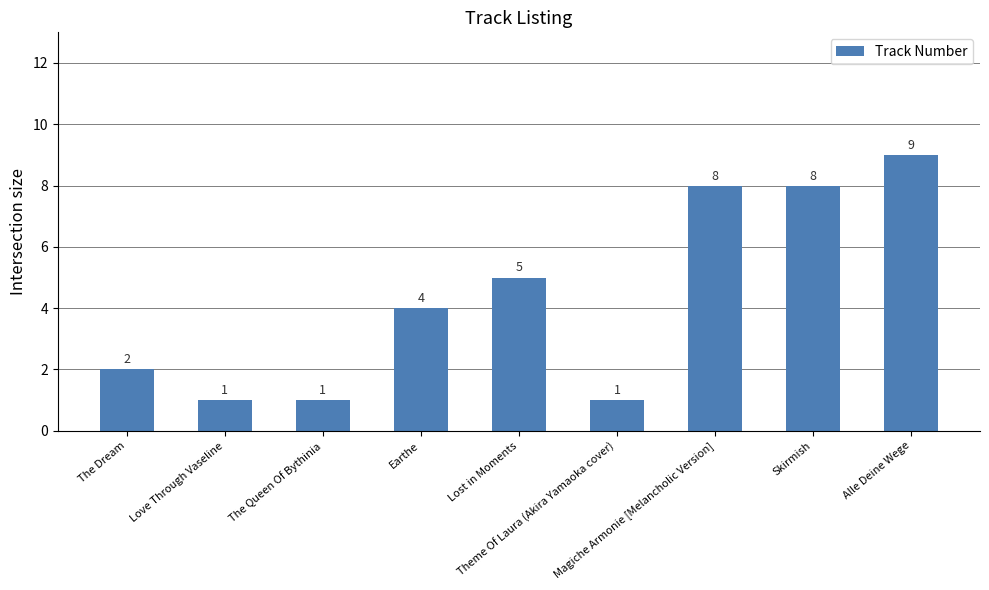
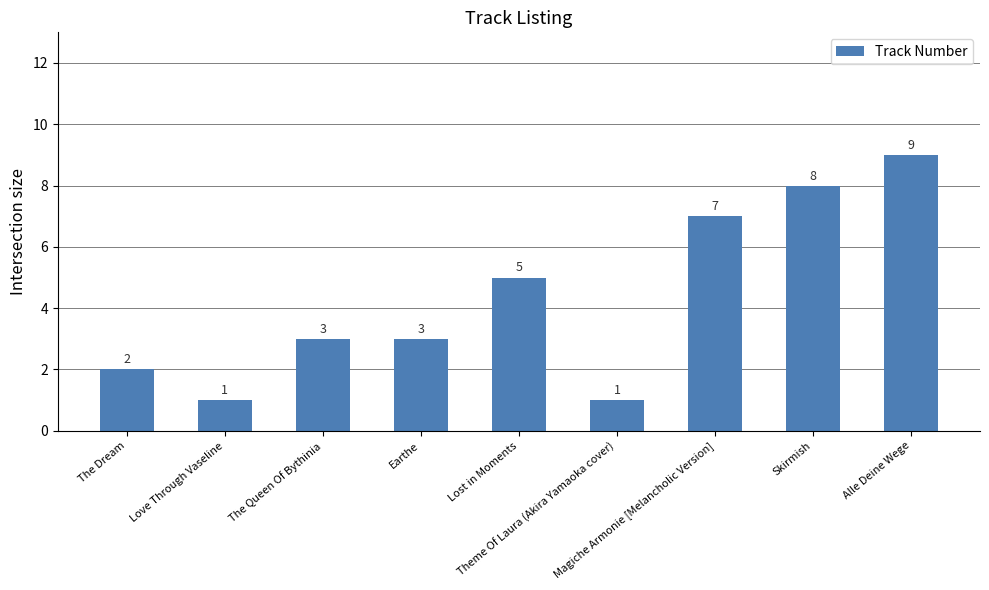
The Queen Of Bythinia: 1 -> 3
Earthe: 4 -> 3
Magiche Armonie [Melancholic Version]: 8 -> 7
